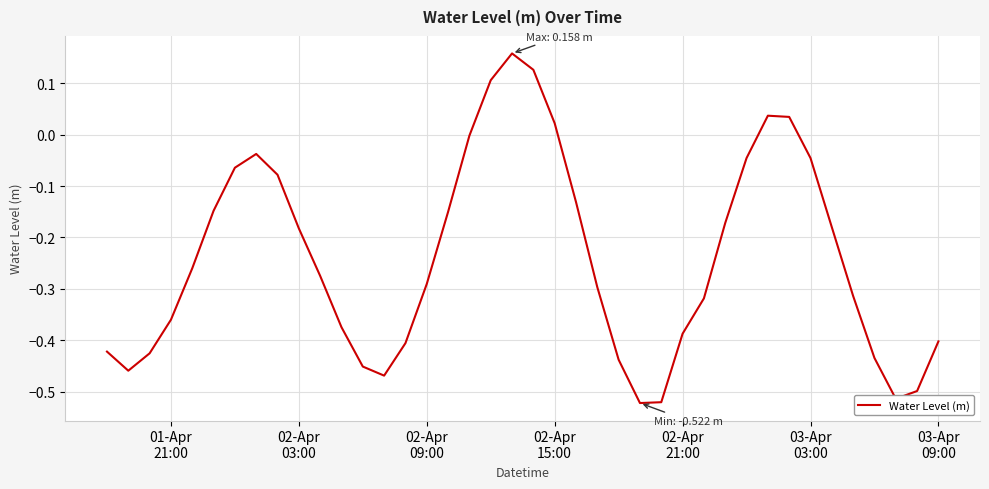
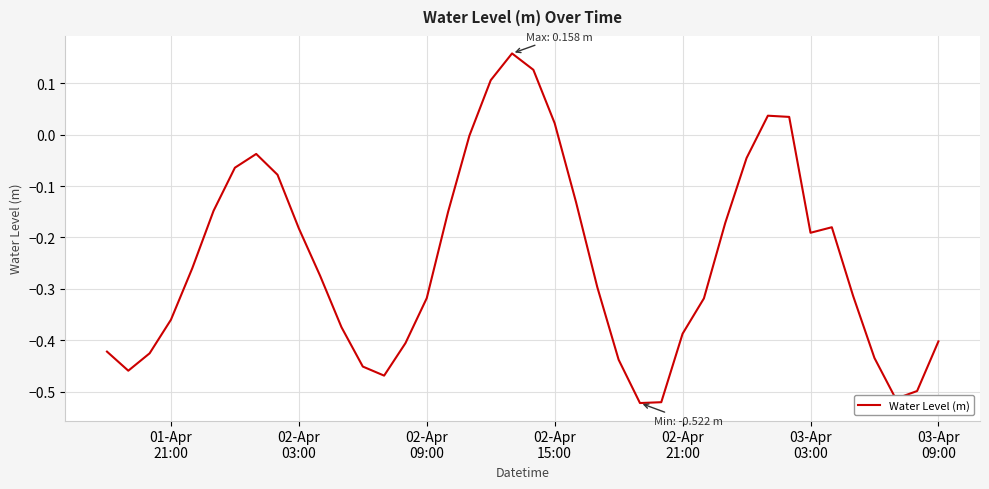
02-Apr 09:00: -0.29 -> -0.32
03-Apr 03:00: -0.05 -> -0.19
